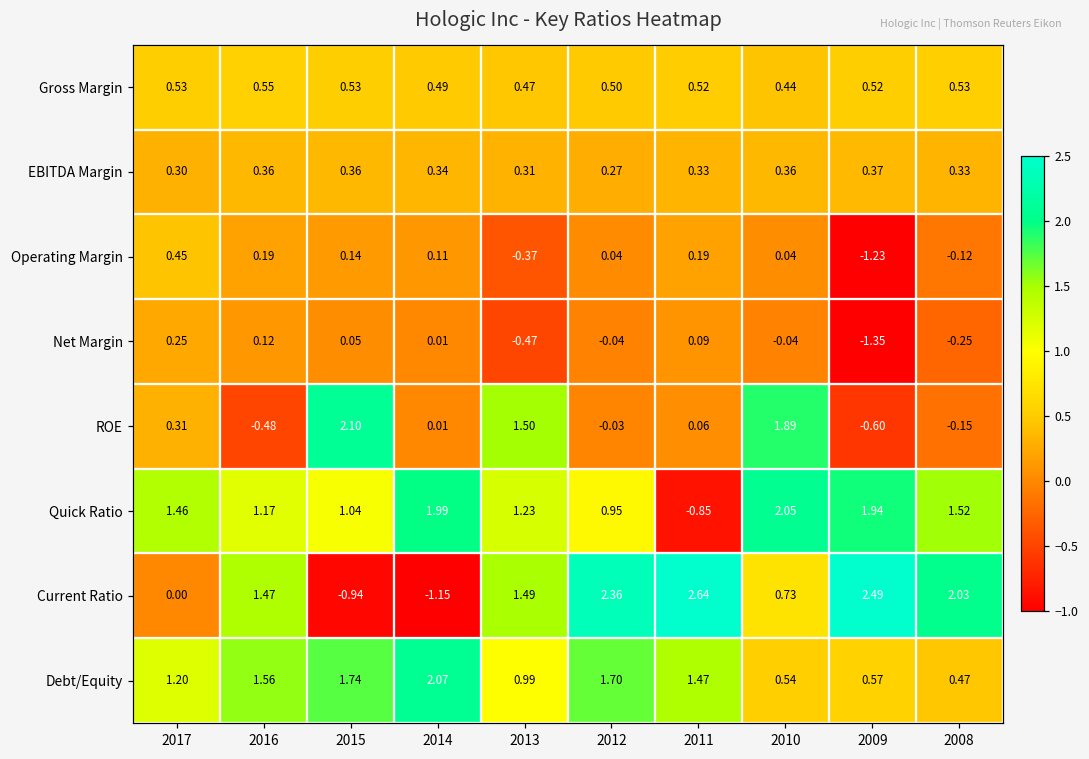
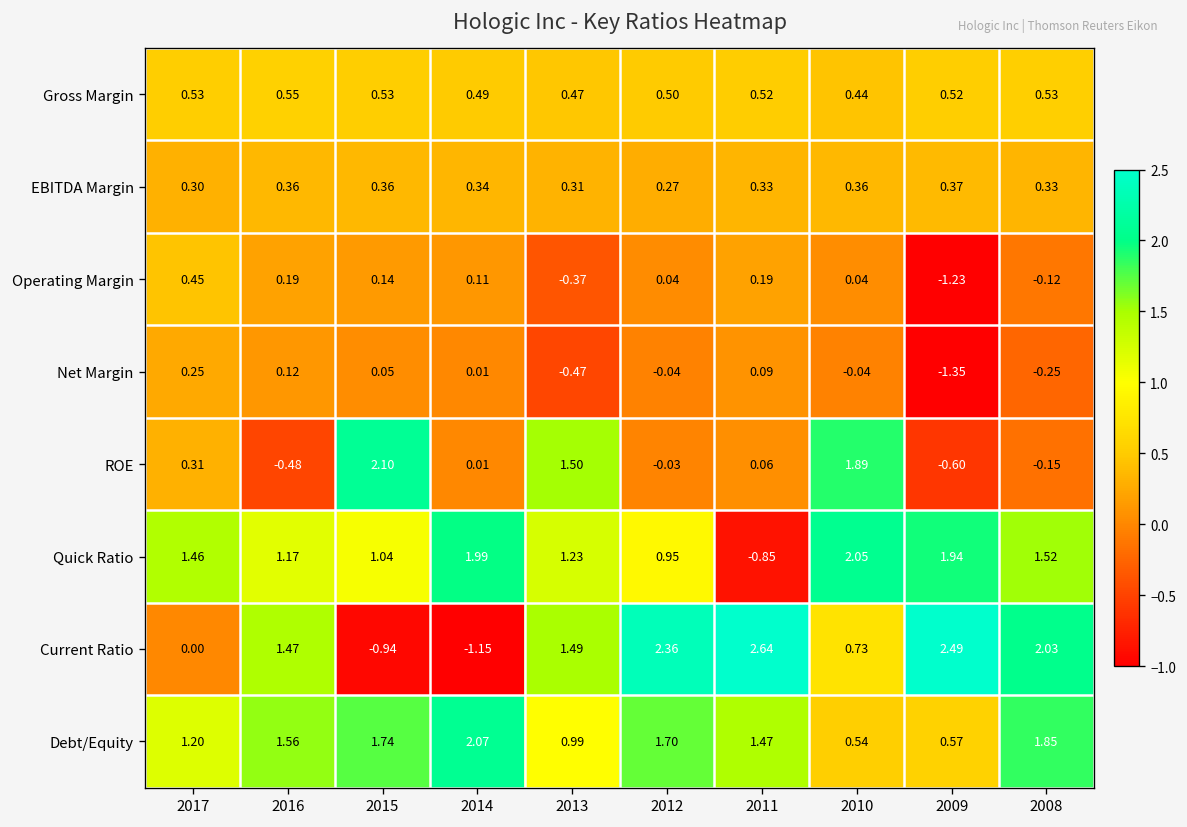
Debt/Equity, 2008: 0.47 -> 1.85
